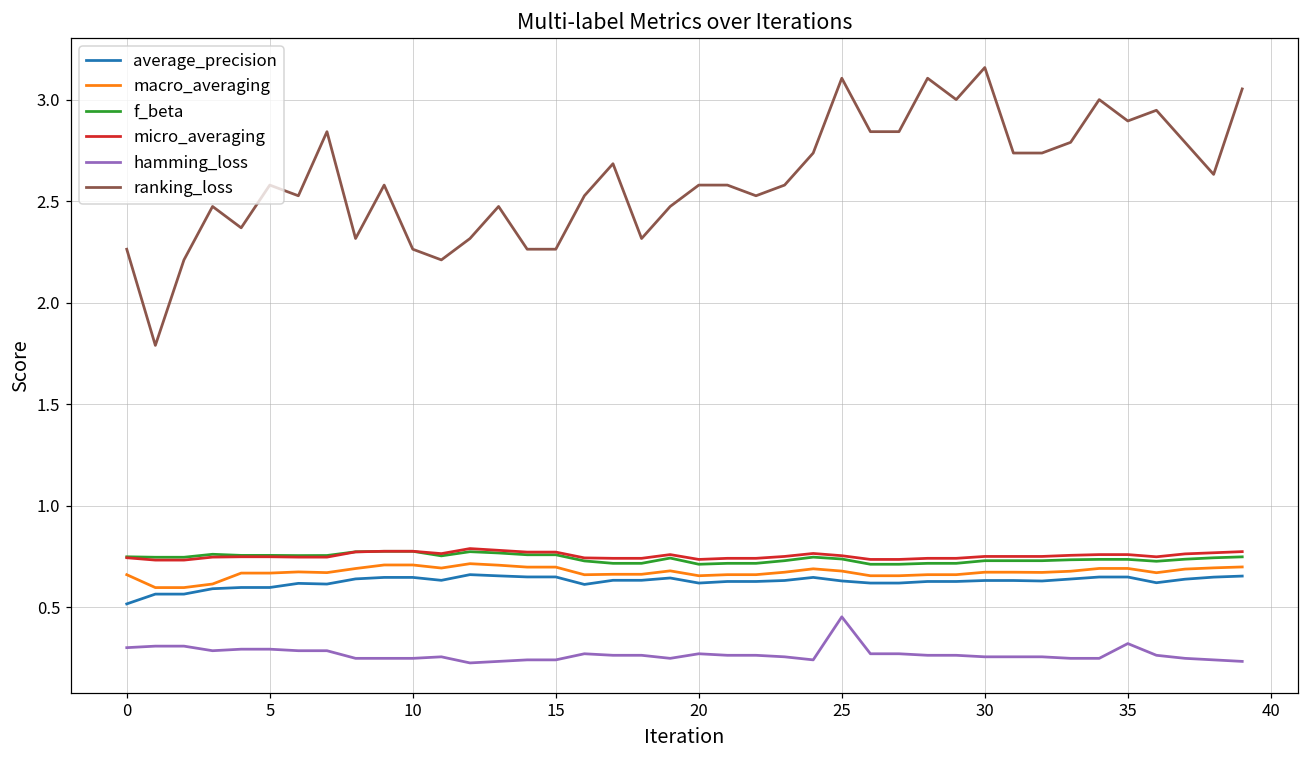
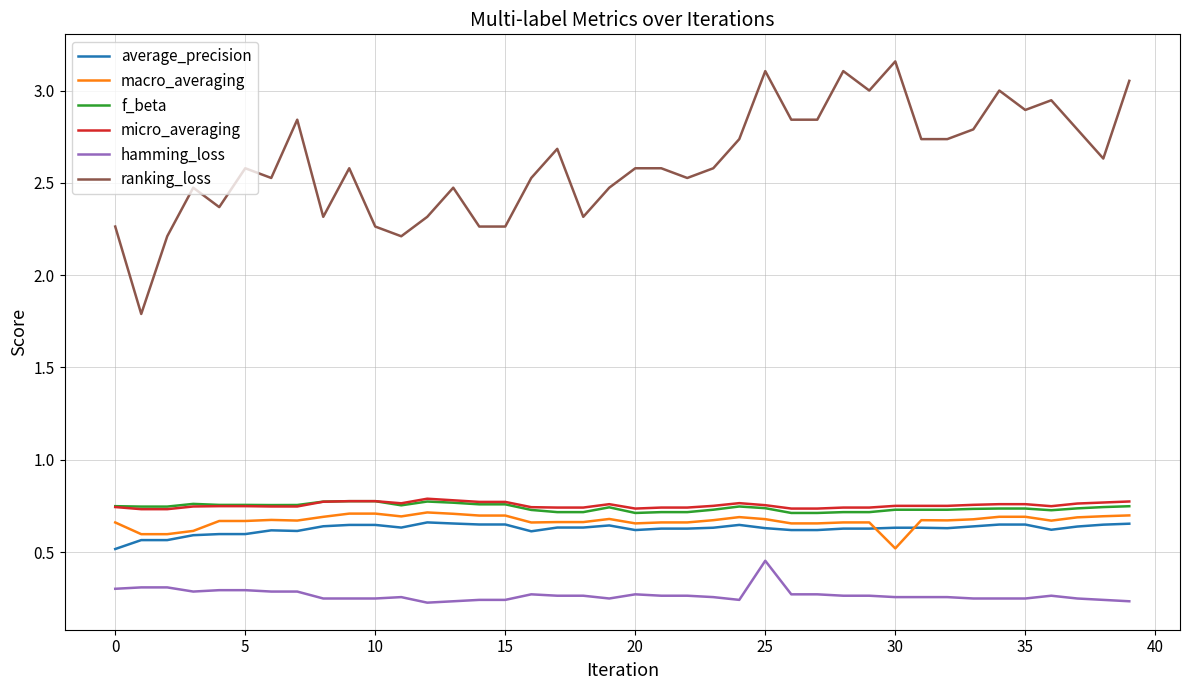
macro_averaging, 30: 0.67 -> 0.52
hamming_loss, 35: 0.32 -> 0.25
